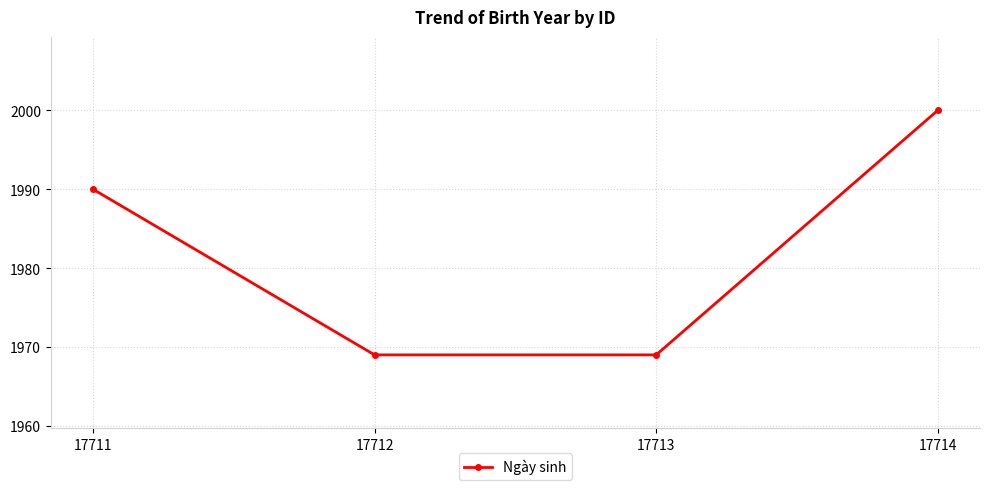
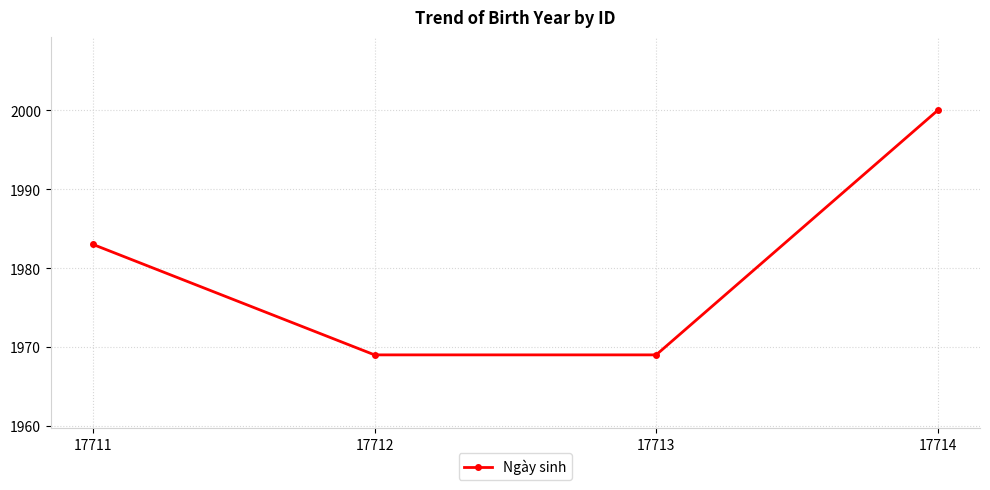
17711: 1990 -> 1983
